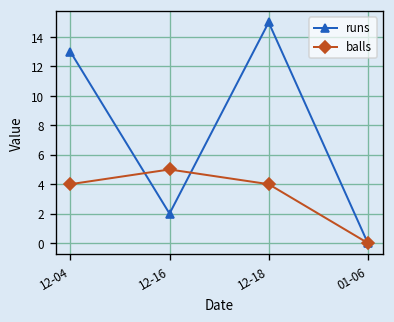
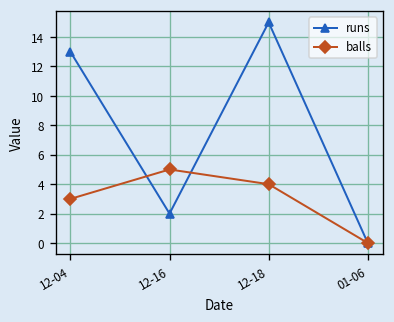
balls, 12-04: 4 -> 3
